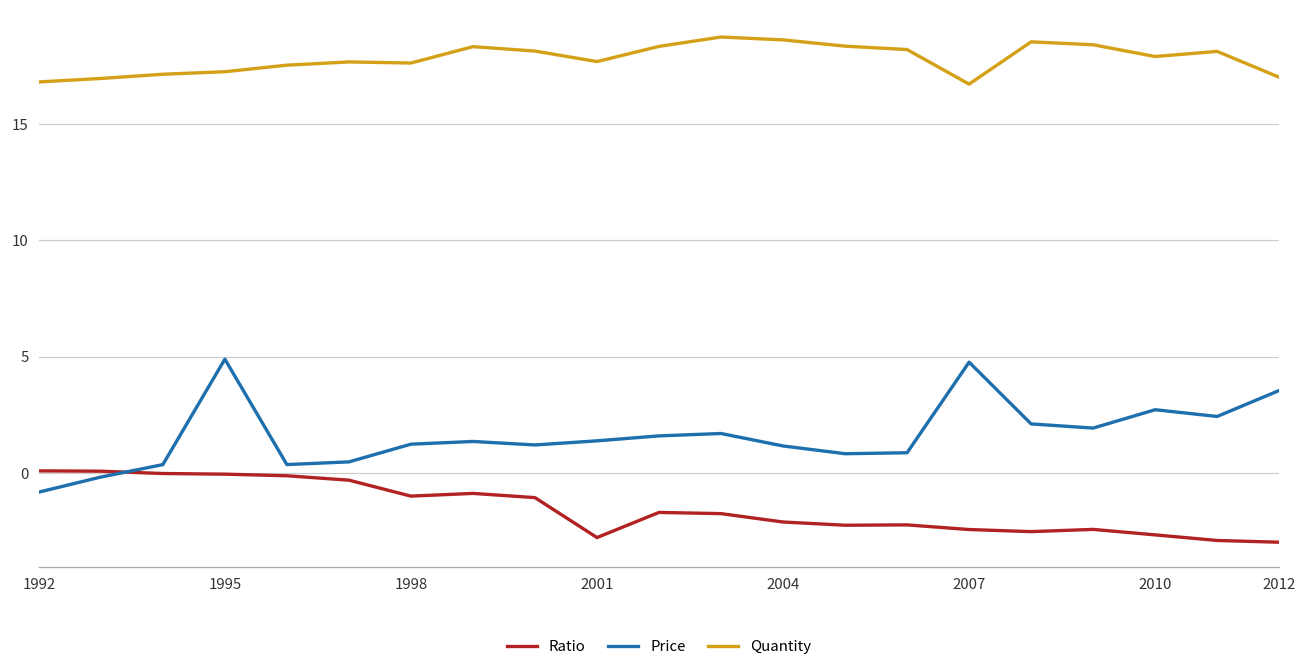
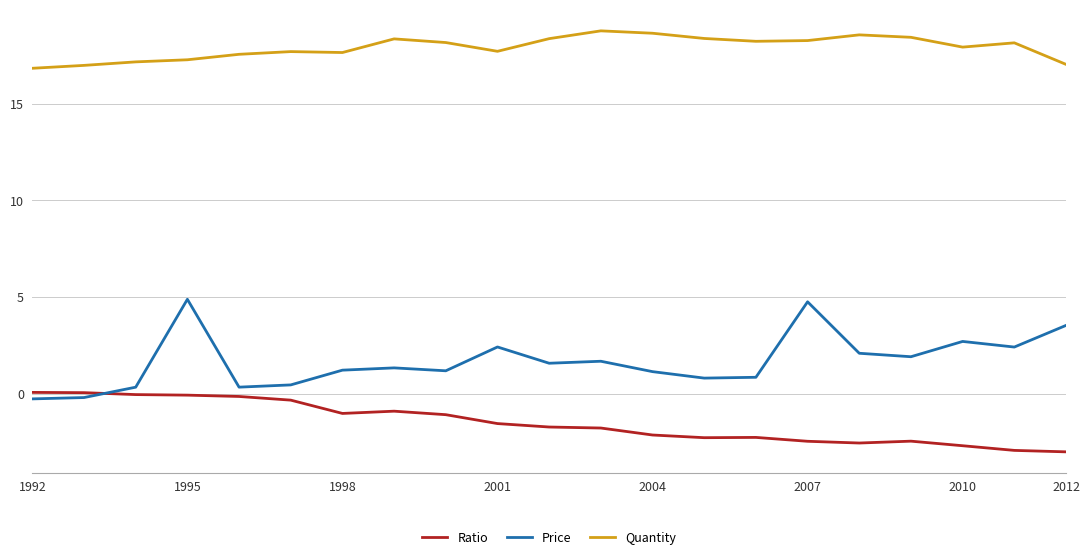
Price, 1992: -0.8 -> -0.2
Ratio, 2001: -2.8 -> -1.5
Price, 2001: 1.4 -> 2.4
Quantity, 2007: 16.7 -> 18.3
